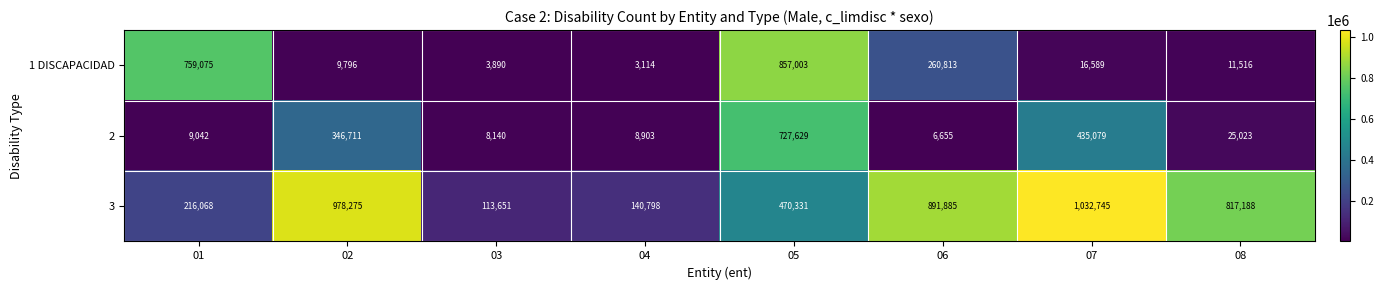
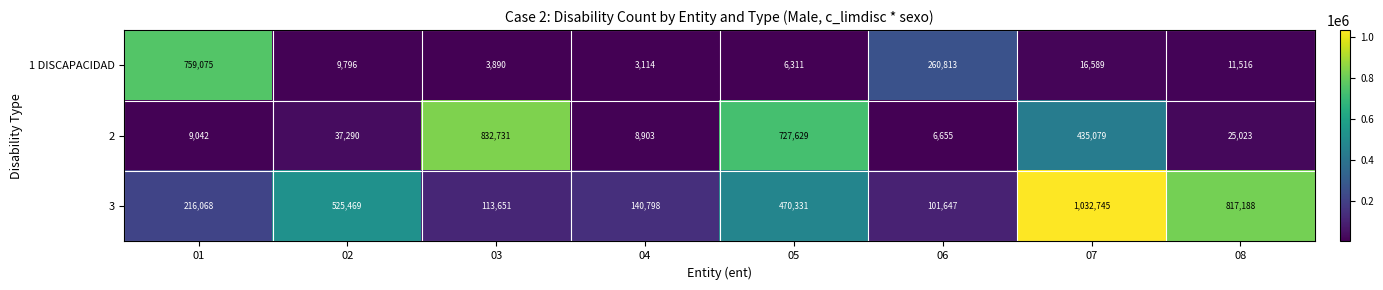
1 DISCAPACIDAD, 05: 857,003 -> 6,311
2, 02: 346,711 -> 37,290
2, 03: 8,140 -> 832,731
3, 02: 978,275 -> 525,469
3, 06: 891,885 -> 101,647
